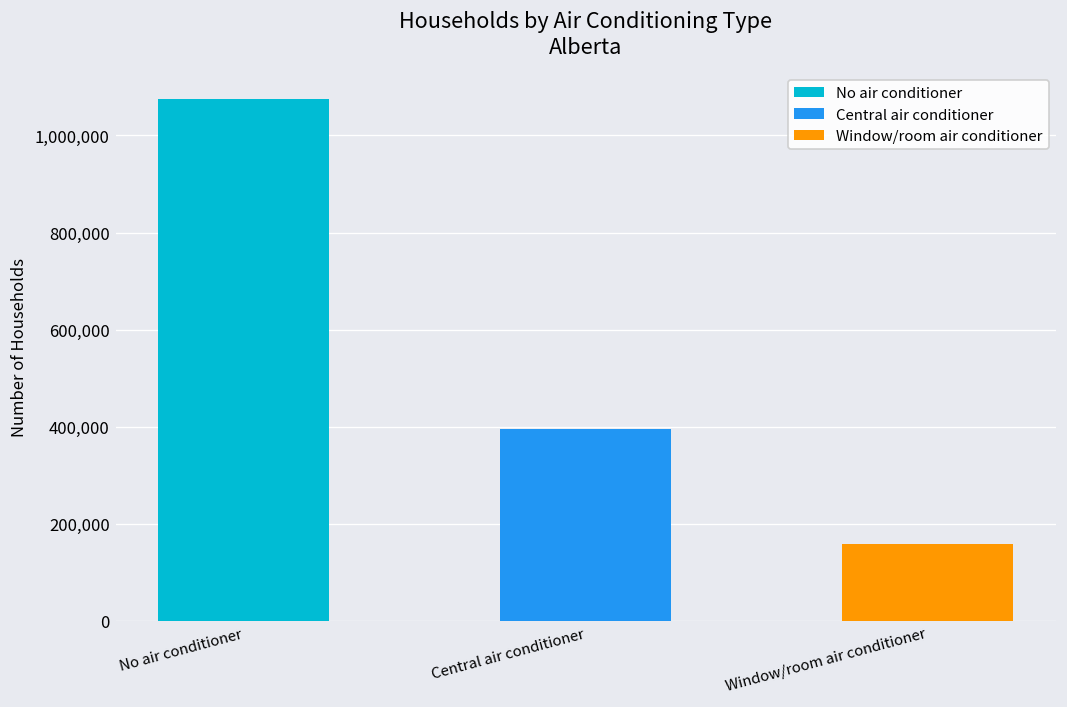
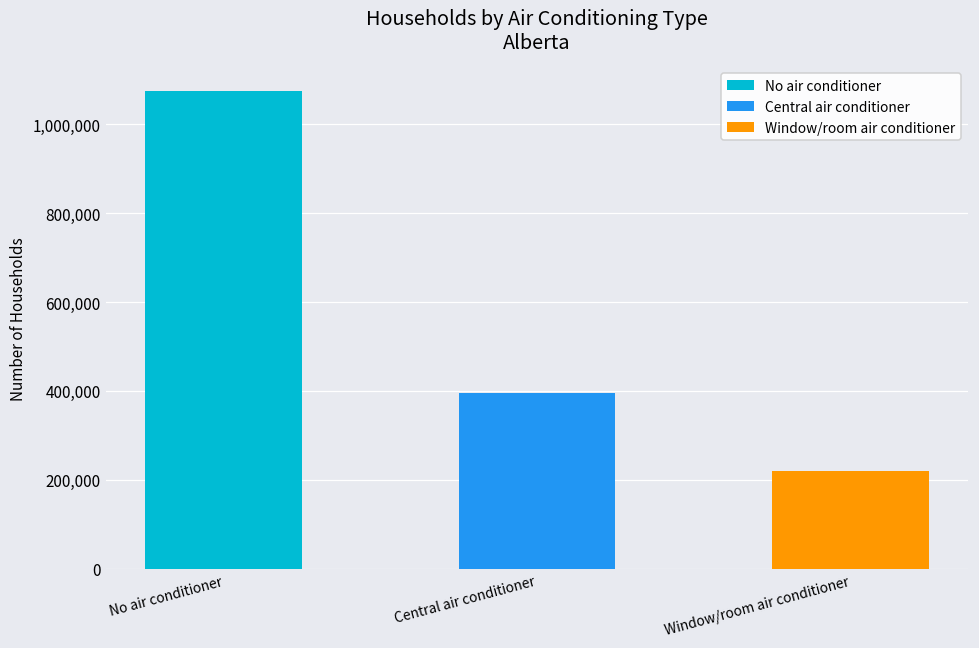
Window/room air conditioner, Window/room air conditioner: 160,000 -> 220,000
